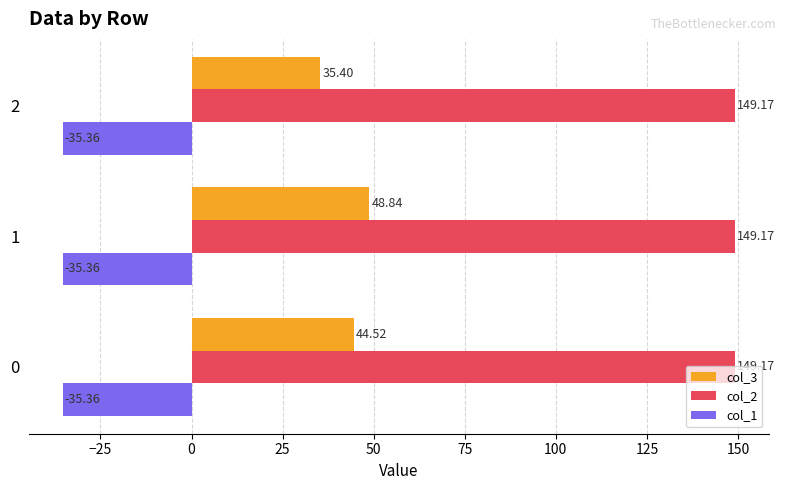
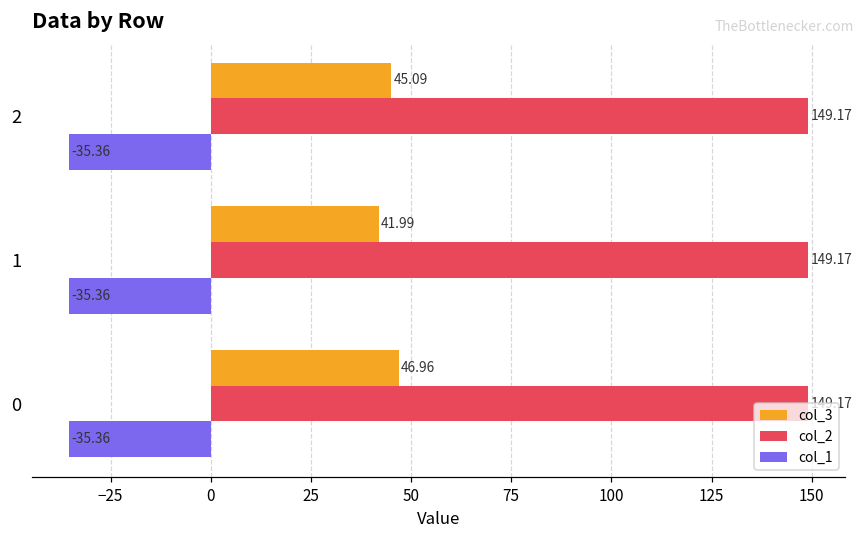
col_3, 2: 35.40 -> 45.09
col_3, 1: 48.84 -> 41.99
col_3, 0: 44.52 -> 46.96
